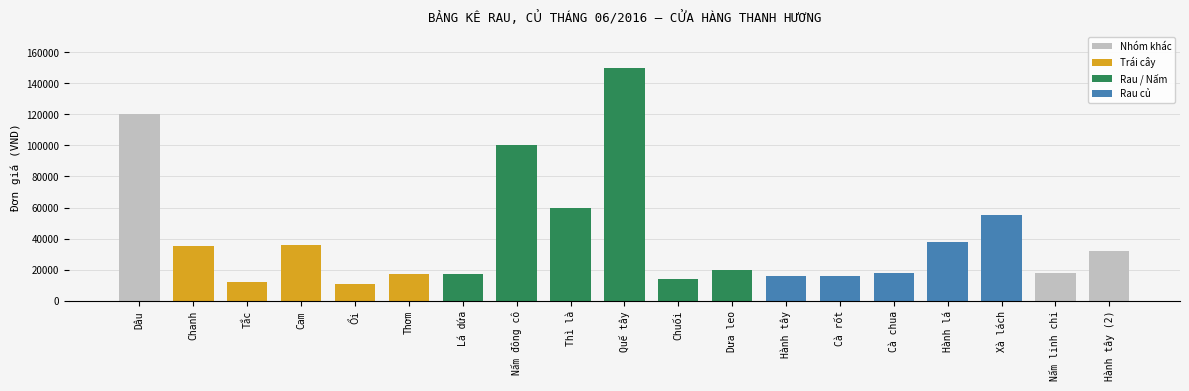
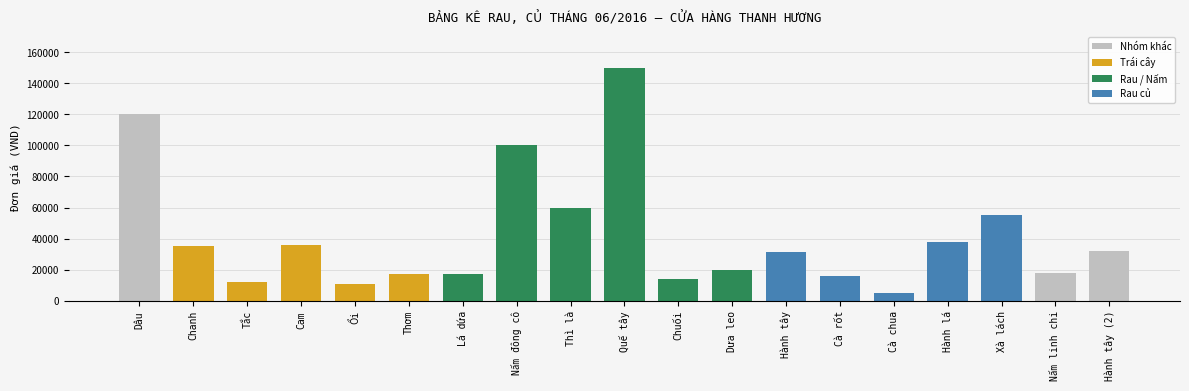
Hành tây: 16000 -> 32000
Cà chua: 18000 -> 5000
